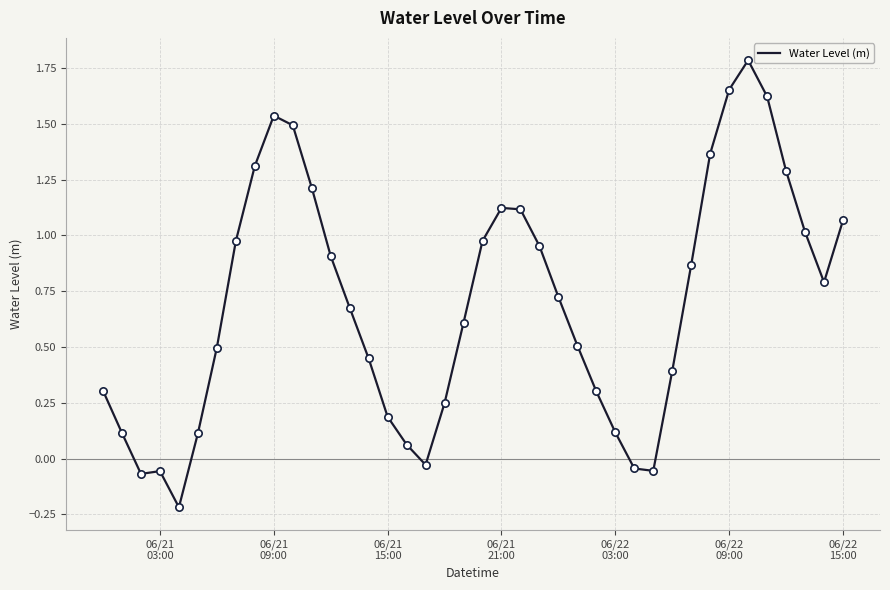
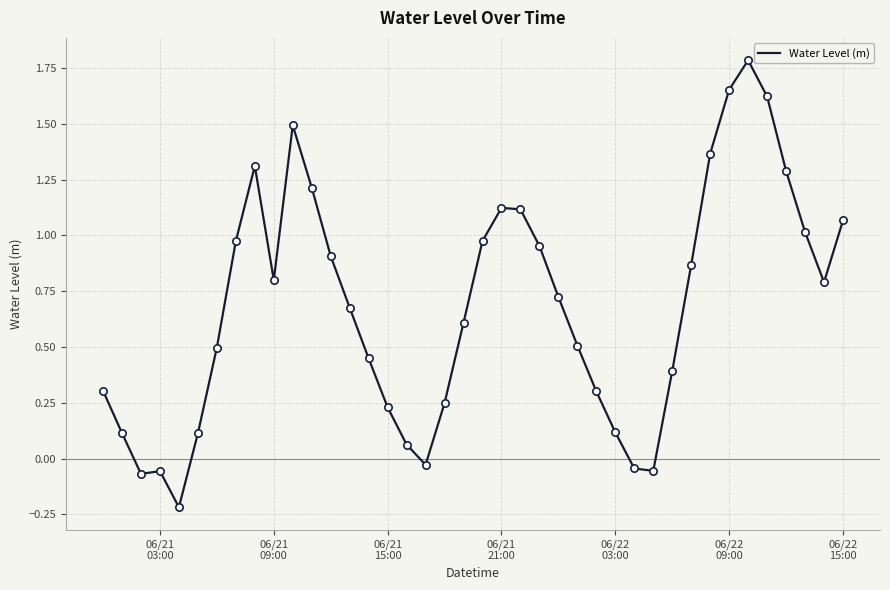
06/21 09:00: 1.54 -> 0.80
06/21 15:00: 0.19 -> 0.23
